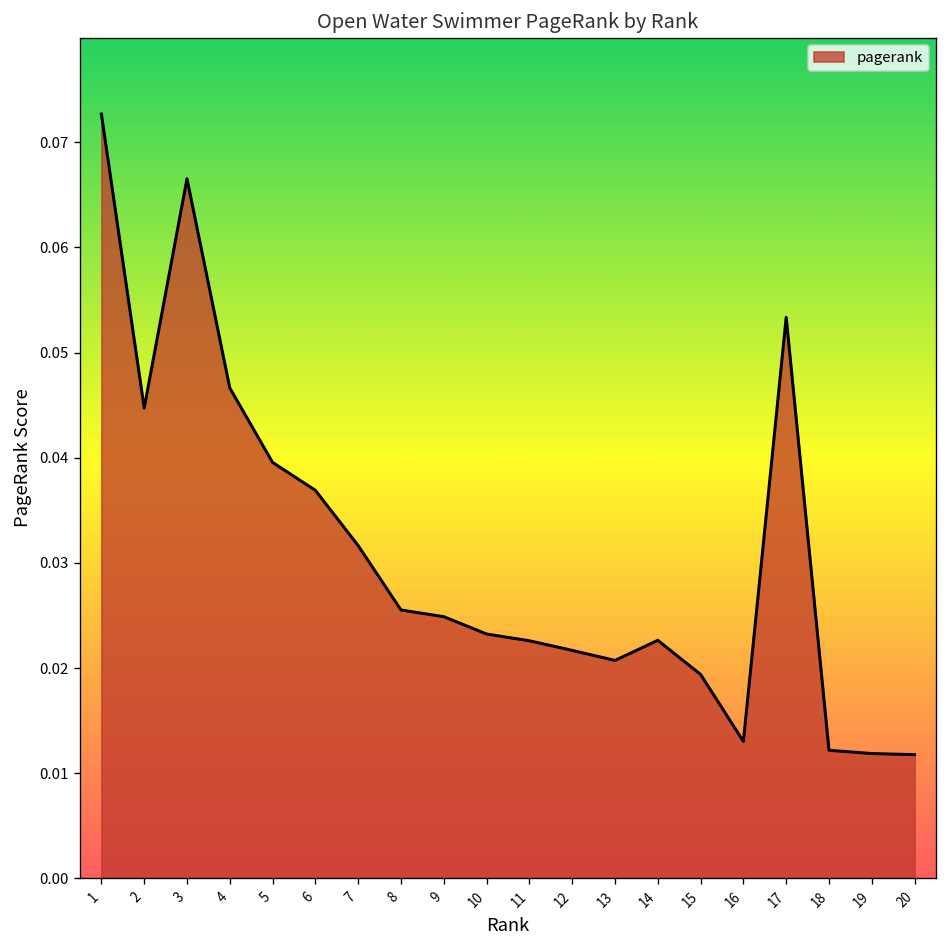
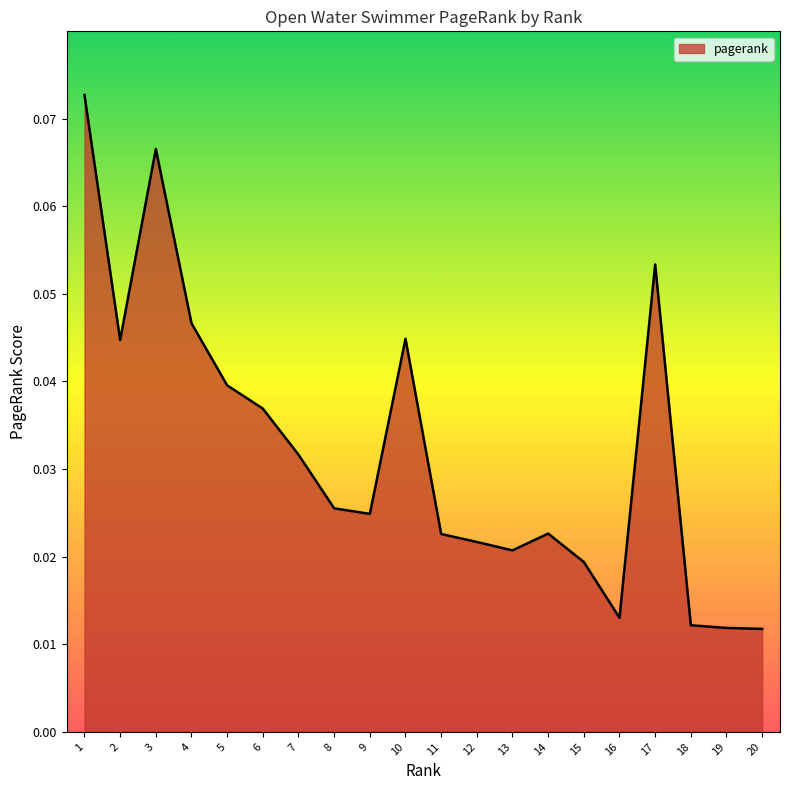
10: 0.023 -> 0.045
